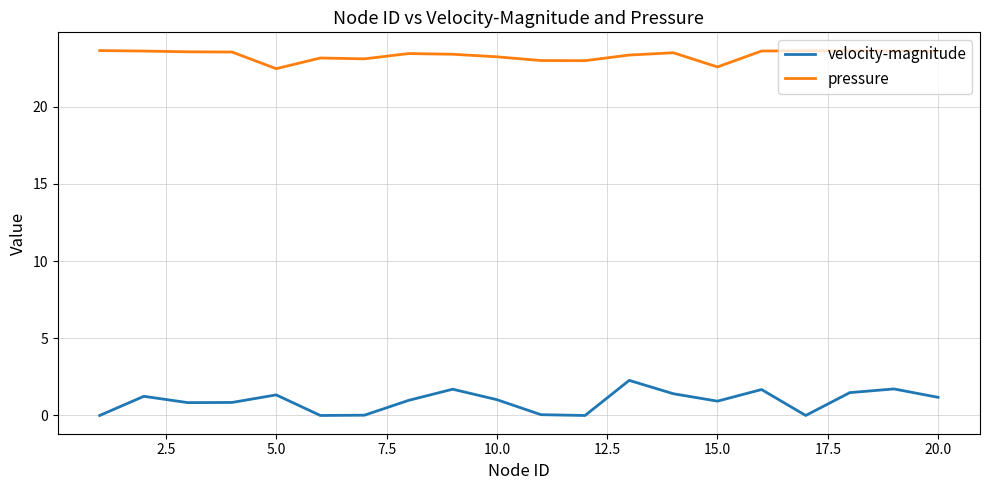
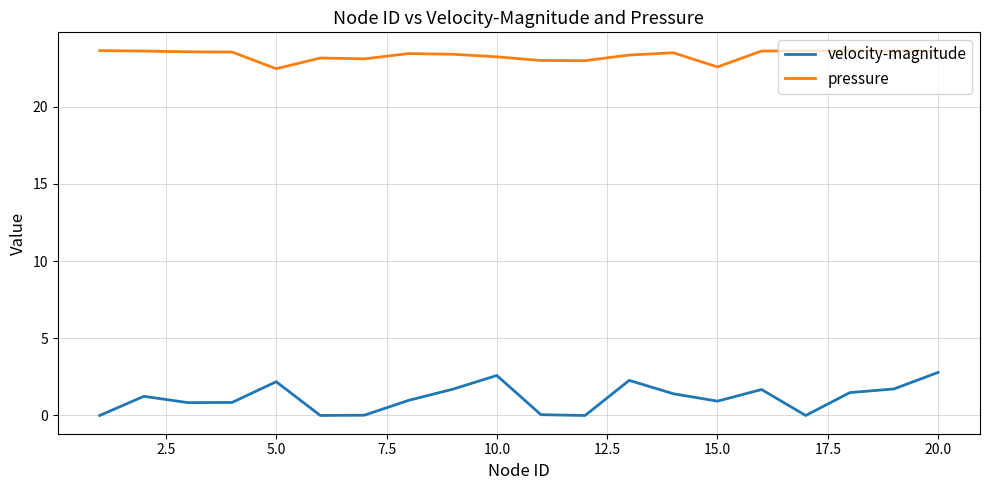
velocity-magnitude, 5.0: 1.3 -> 2.2
velocity-magnitude, 10.0: 1.0 -> 2.6
velocity-magnitude, 20.0: 1.2 -> 2.8
